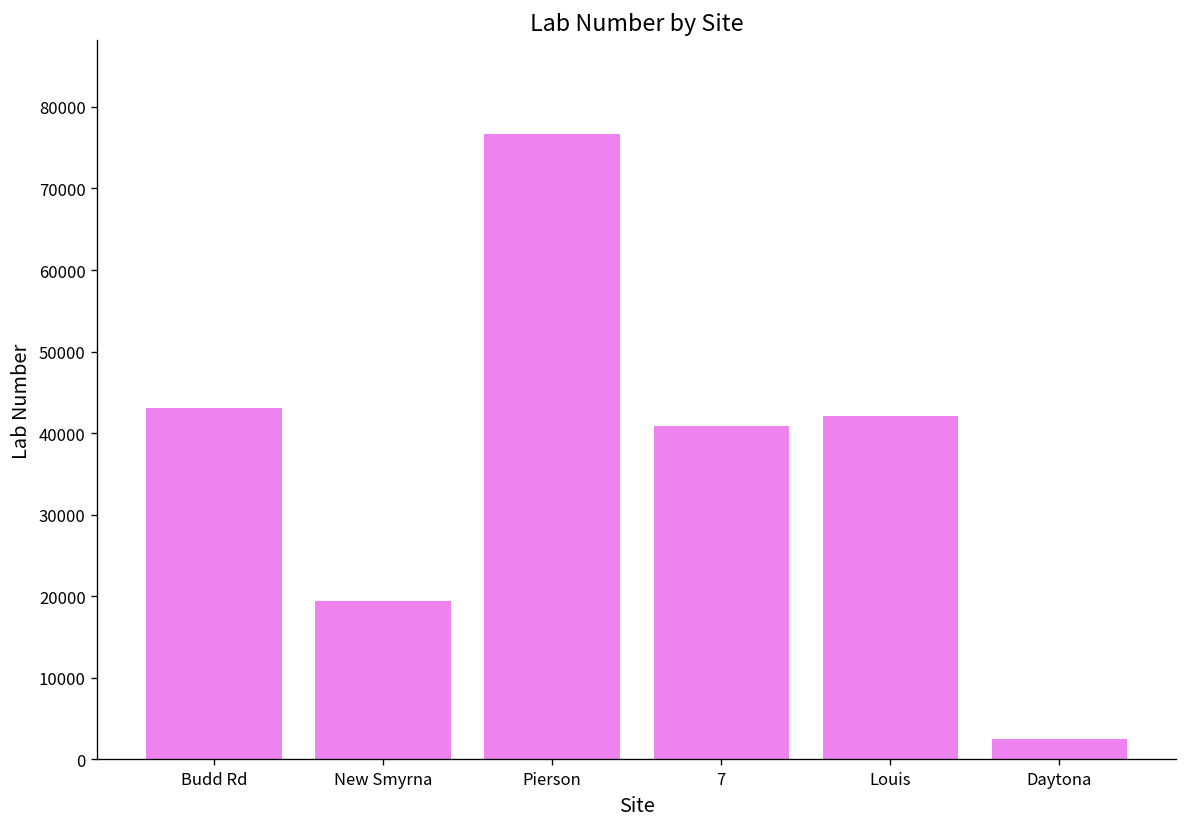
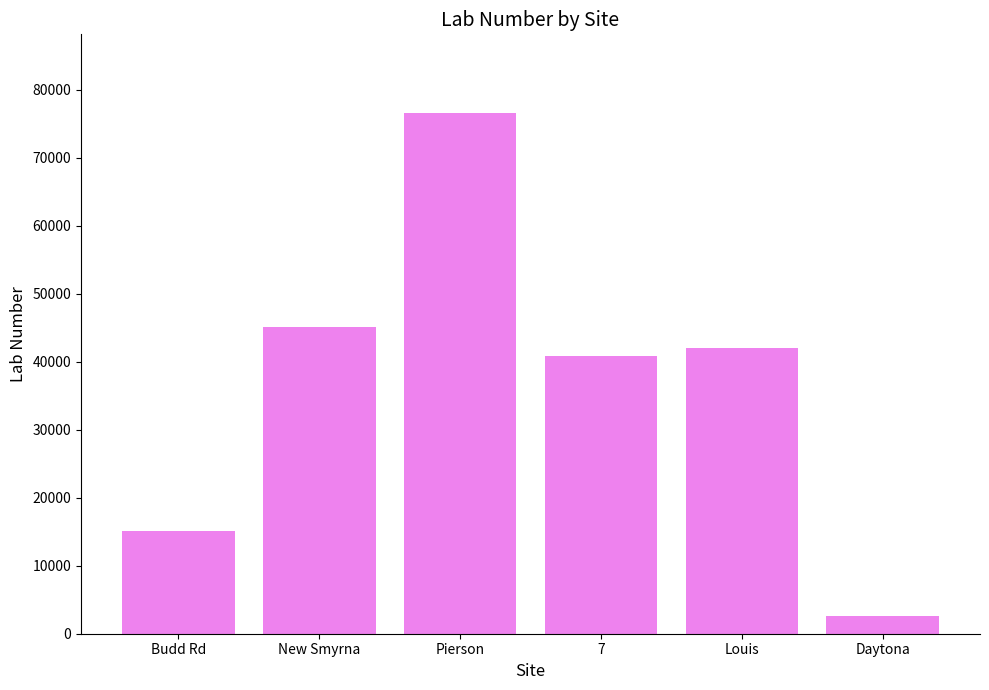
Budd Rd: 43000 -> 15000
New Smyrna: 19000 -> 45000
